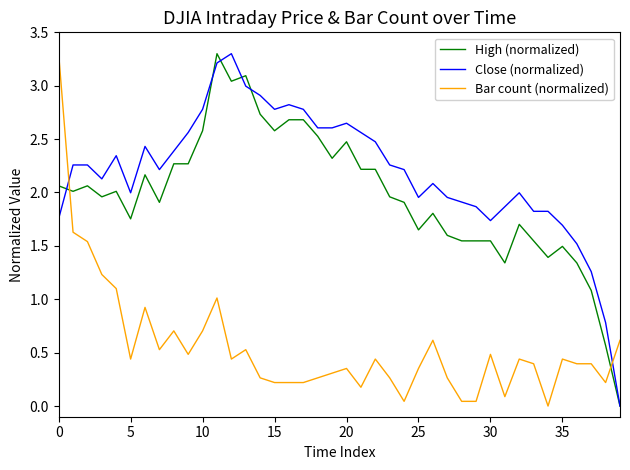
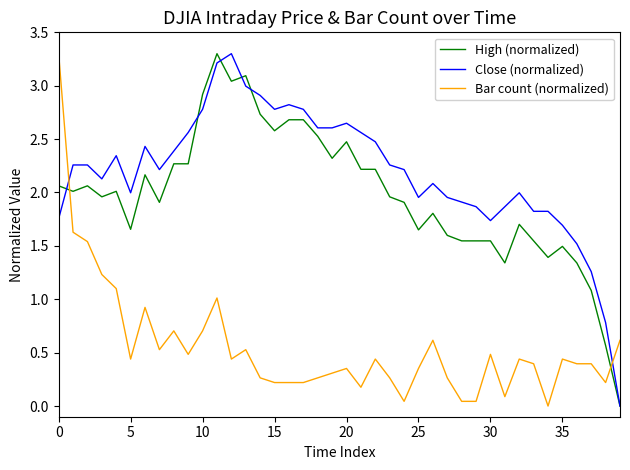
High (normalized), 5: 1.75 -> 1.66
High (normalized), 10: 2.58 -> 2.92
